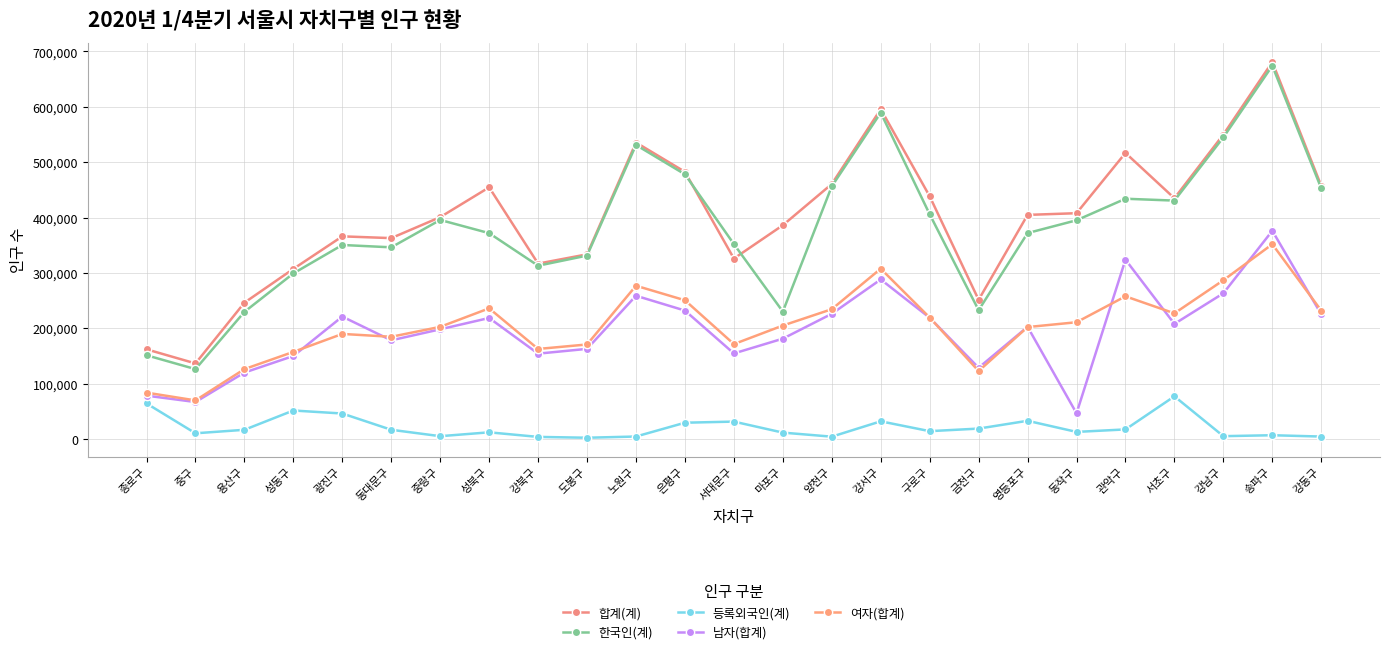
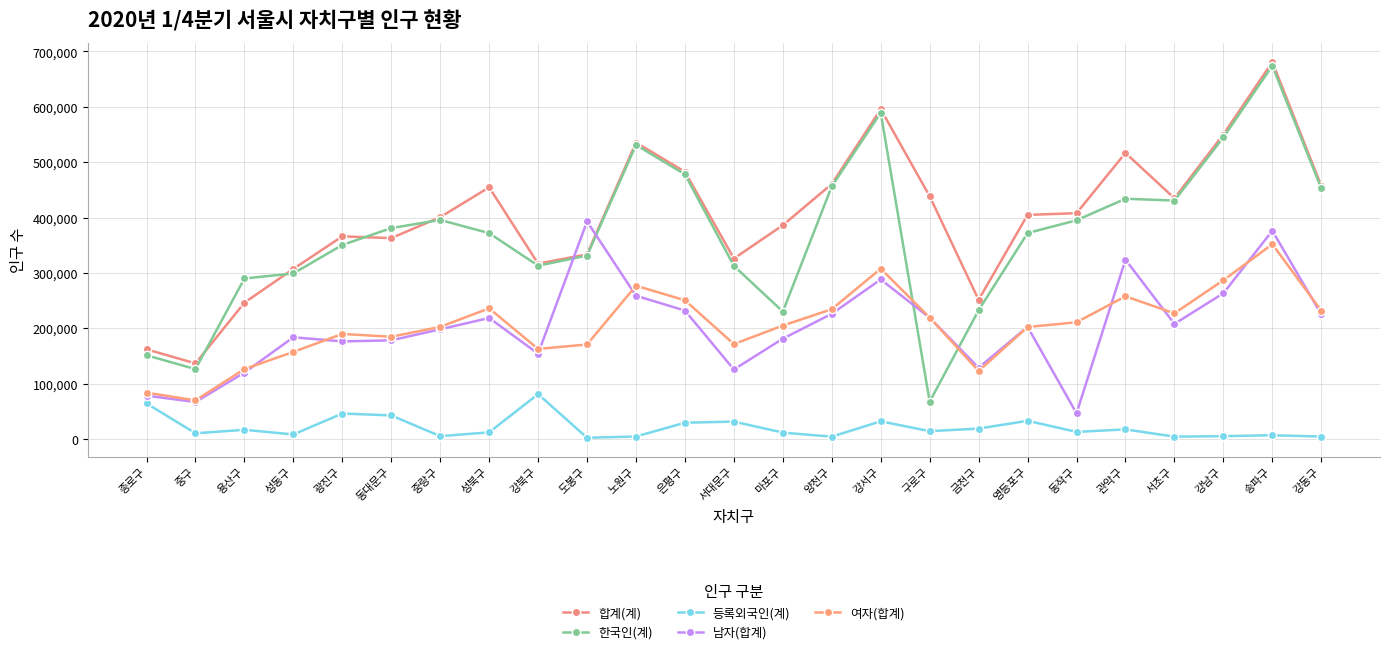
한국인(계), 용산구: 230,000 -> 290,000
등록외국인(계), 성동구: 50,000 -> 10,000
남자(합계), 성동구: 150,000 -> 180,000
남자(합계), 광진구: 220,000 -> 180,000
한국인(계), 동대문구: 350,000 -> 380,000
등록외국인(계), 동대문구: 20,000 -> 40,000
등록외국인(계), 강북구: 0 -> 80,000
남자(합계), 도봉구: 160,000 -> 390,000
한국인(계), 서대문구: 350,000 -> 310,000
남자(합계), 서대문구: 150,000 -> 130,000
한국인(계), 구로구: 410,000 -> 70,000
등록외국인(계), 서초구: 80,000 -> 0
